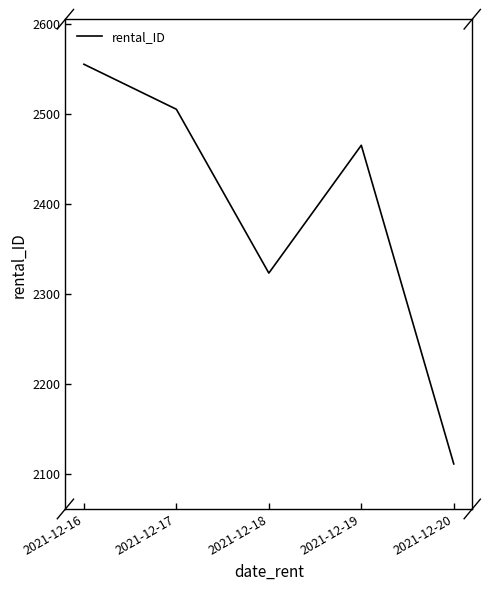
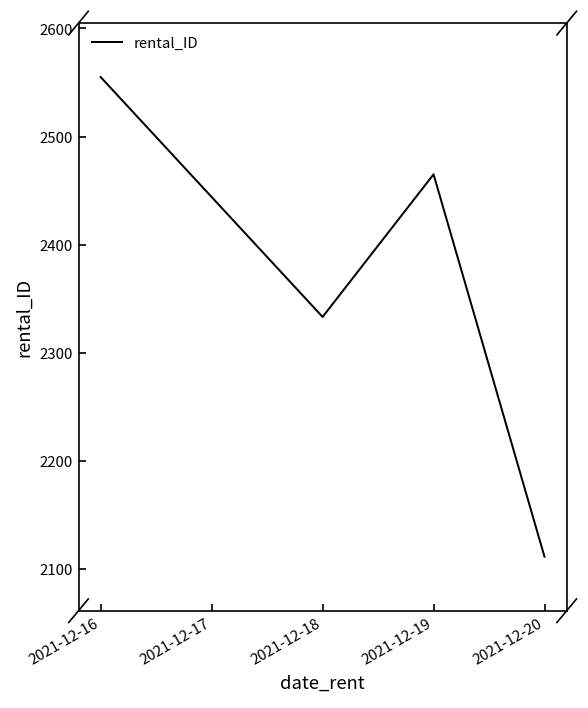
2021-12-17: 2510 -> 2440
2021-12-18: 2320 -> 2330
